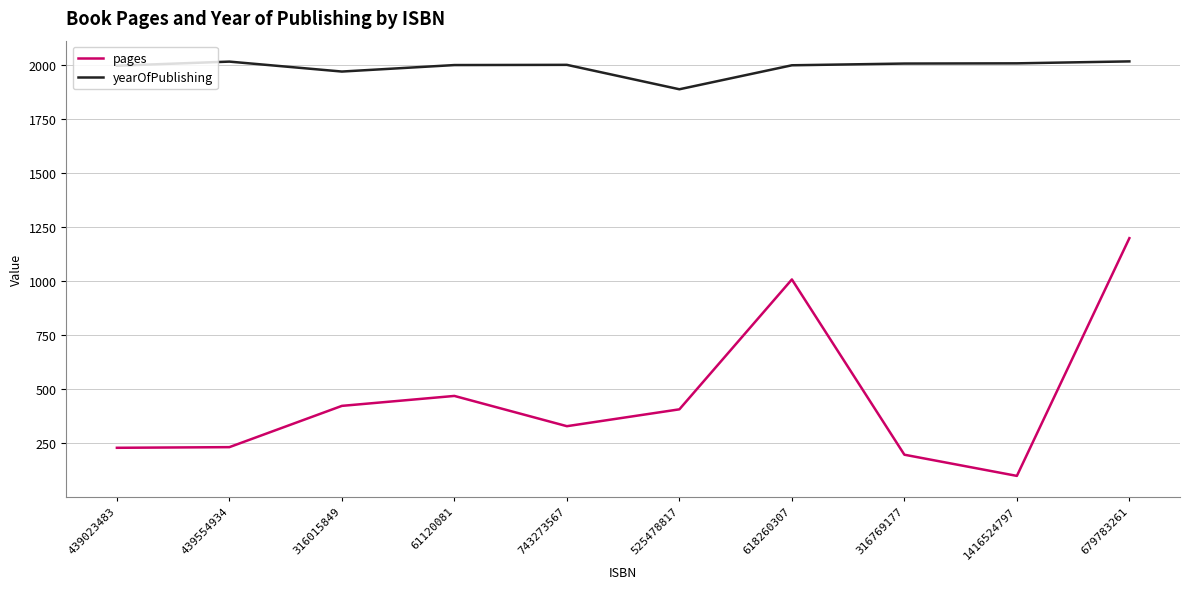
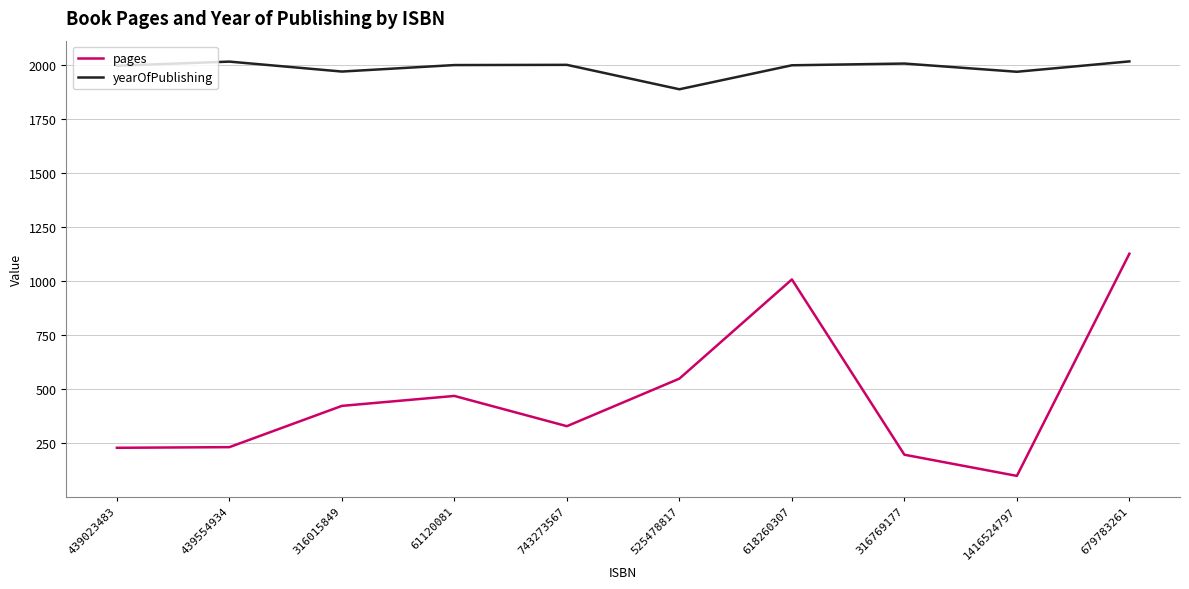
pages, 525478817: 410 -> 550
yearOfPublishing, 1416524797: 2010 -> 1970
pages, 679783261: 1200 -> 1130
